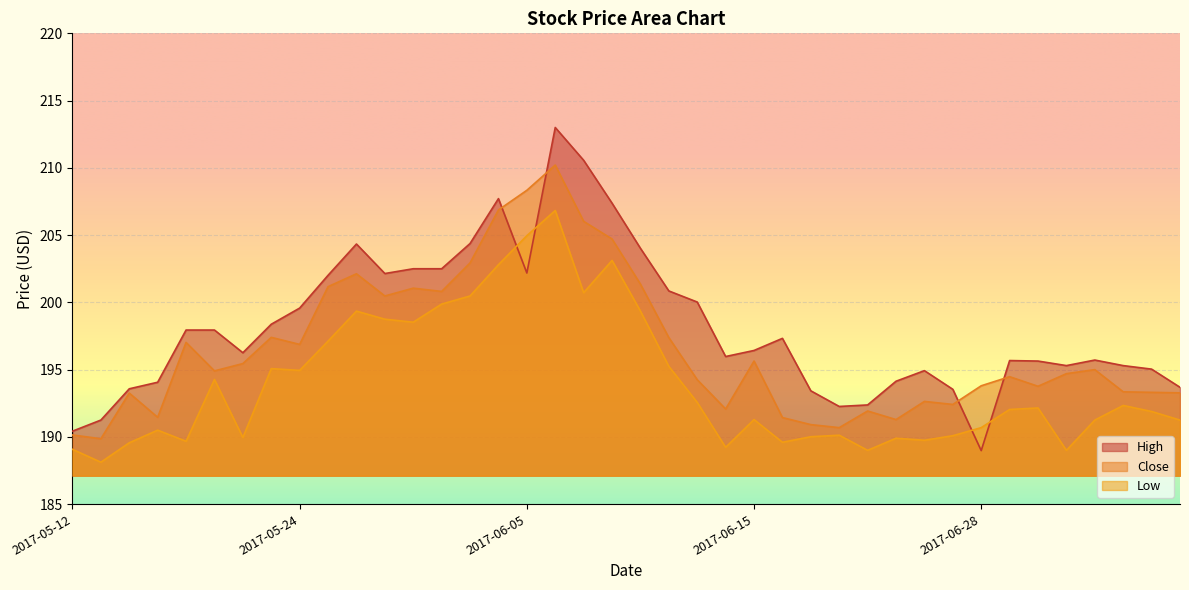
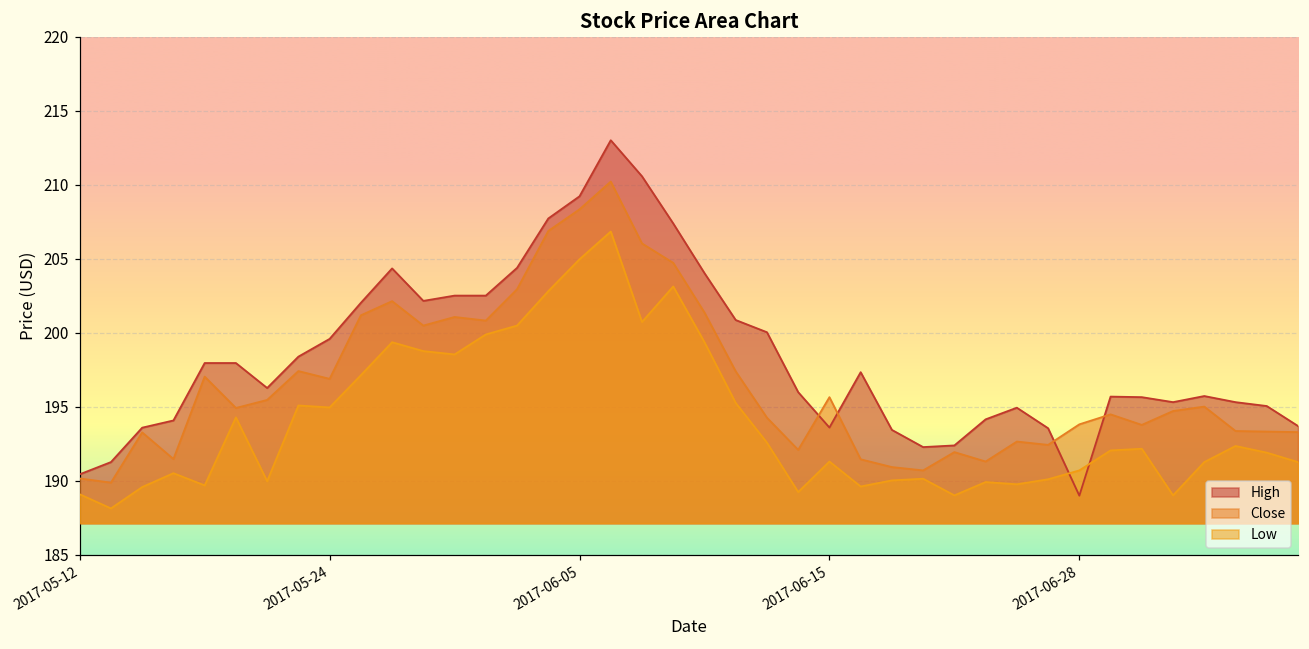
High, 2017-06-05: 202.2 -> 209.2
High, 2017-06-15: 196.4 -> 193.6
